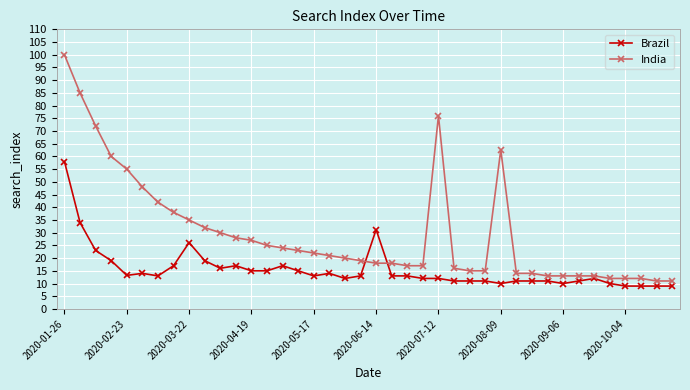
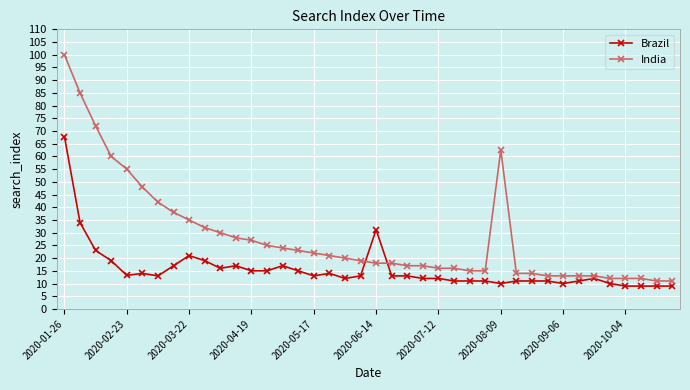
Brazil, 2020-01-26: 58 -> 68
Brazil, 2020-03-22: 26 -> 21
India, 2020-07-12: 76 -> 16
